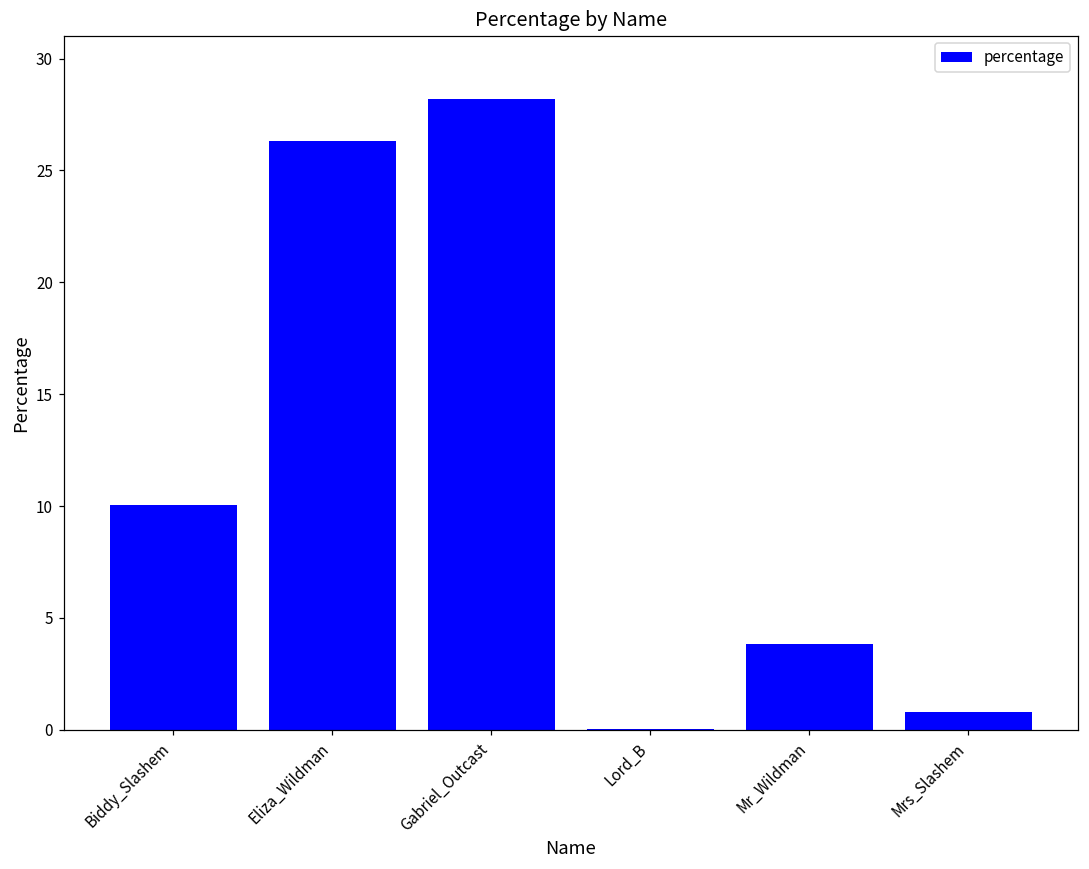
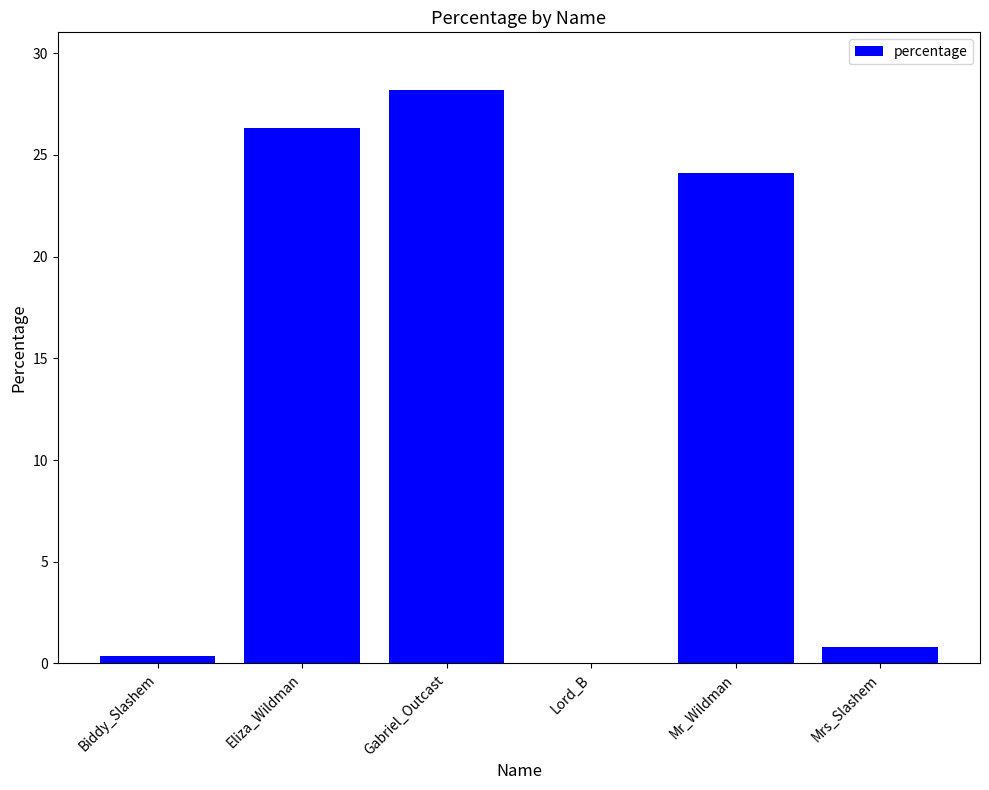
Biddy_Slashem: 10.0 -> 0.3
Mr_Wildman: 3.8 -> 24.1
